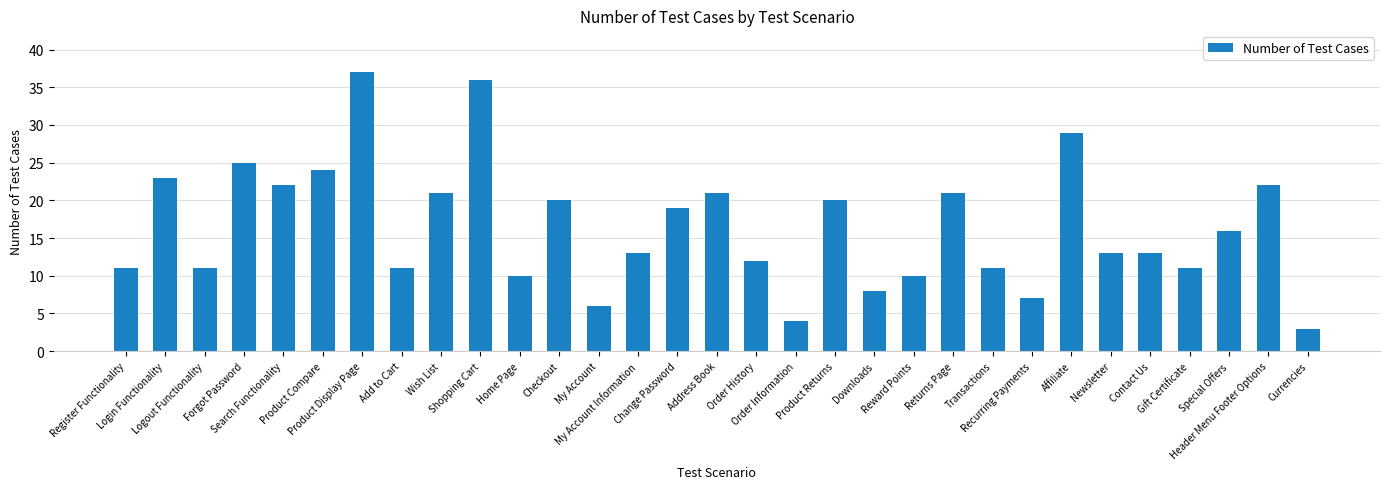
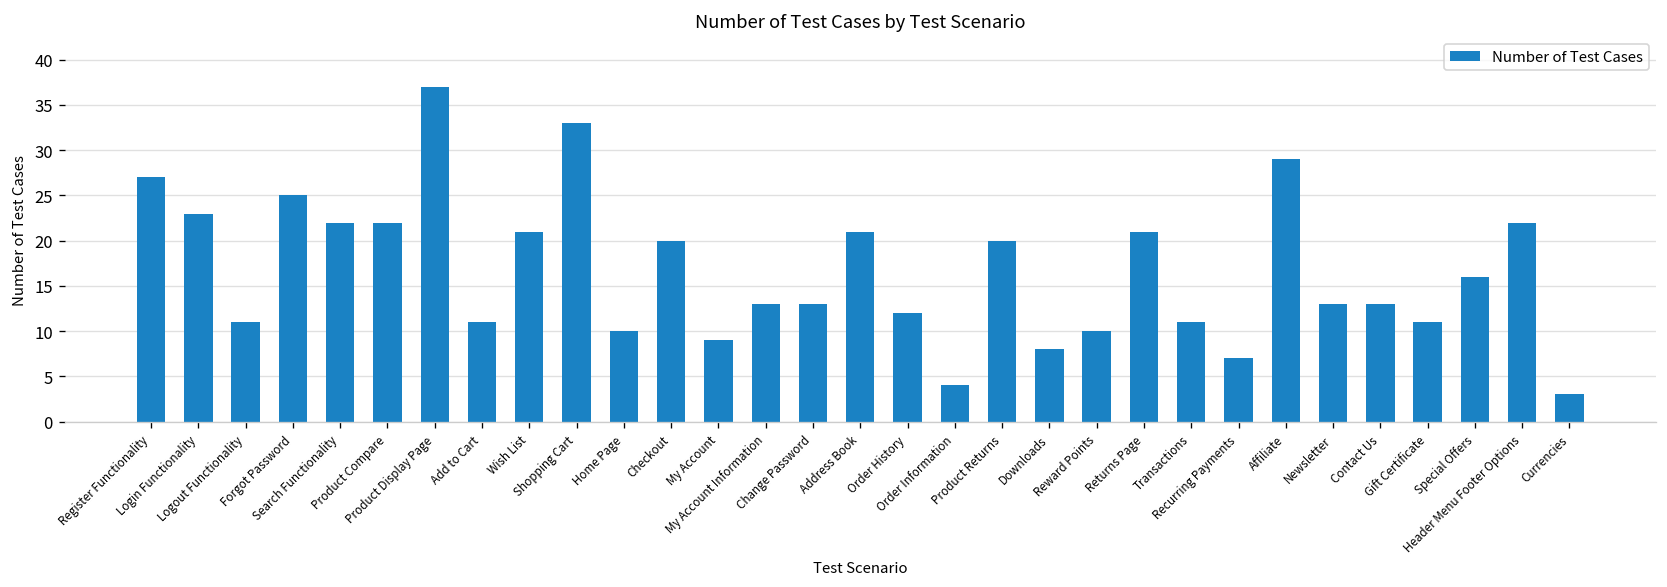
Register Functionality: 11 -> 27
Product Compare: 24 -> 22
Shopping Cart: 36 -> 33
My Account: 6 -> 9
Change Password: 19 -> 13
